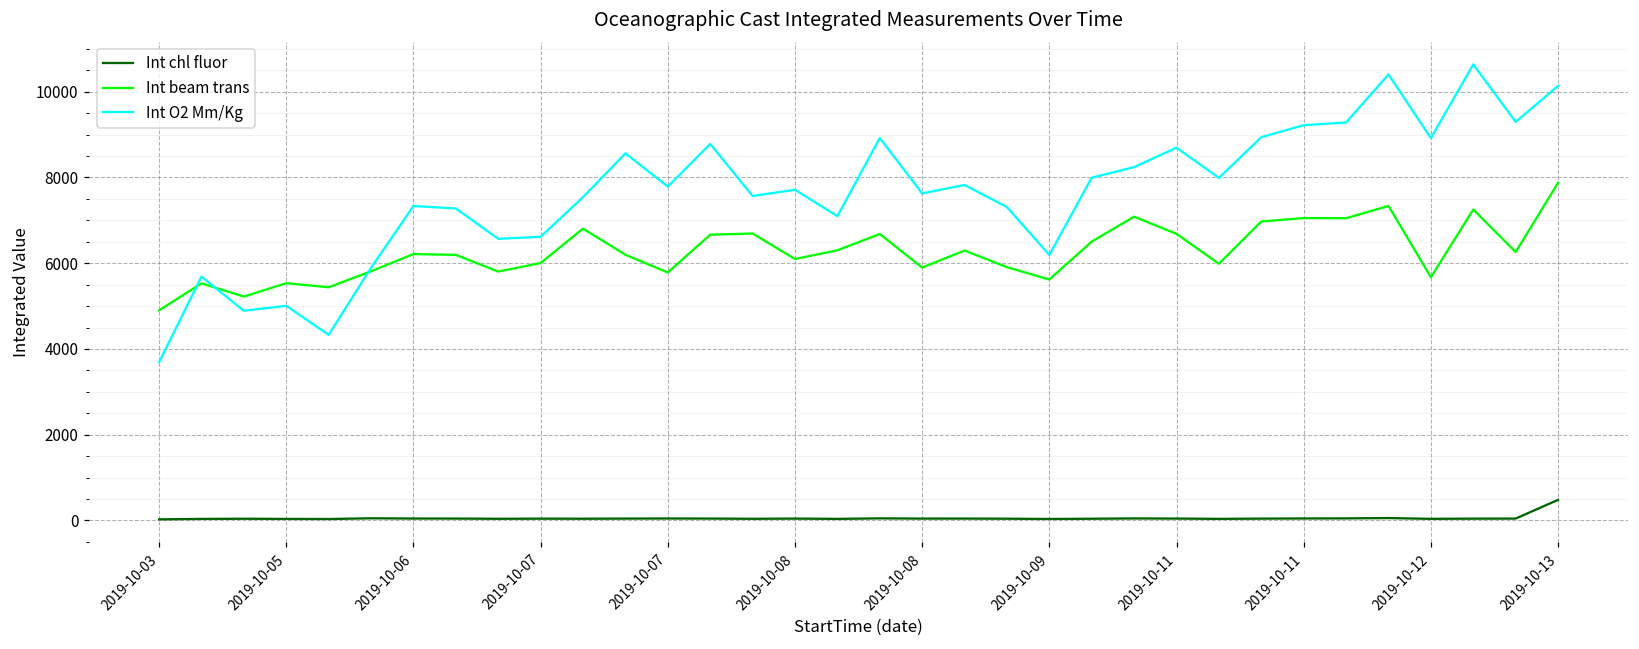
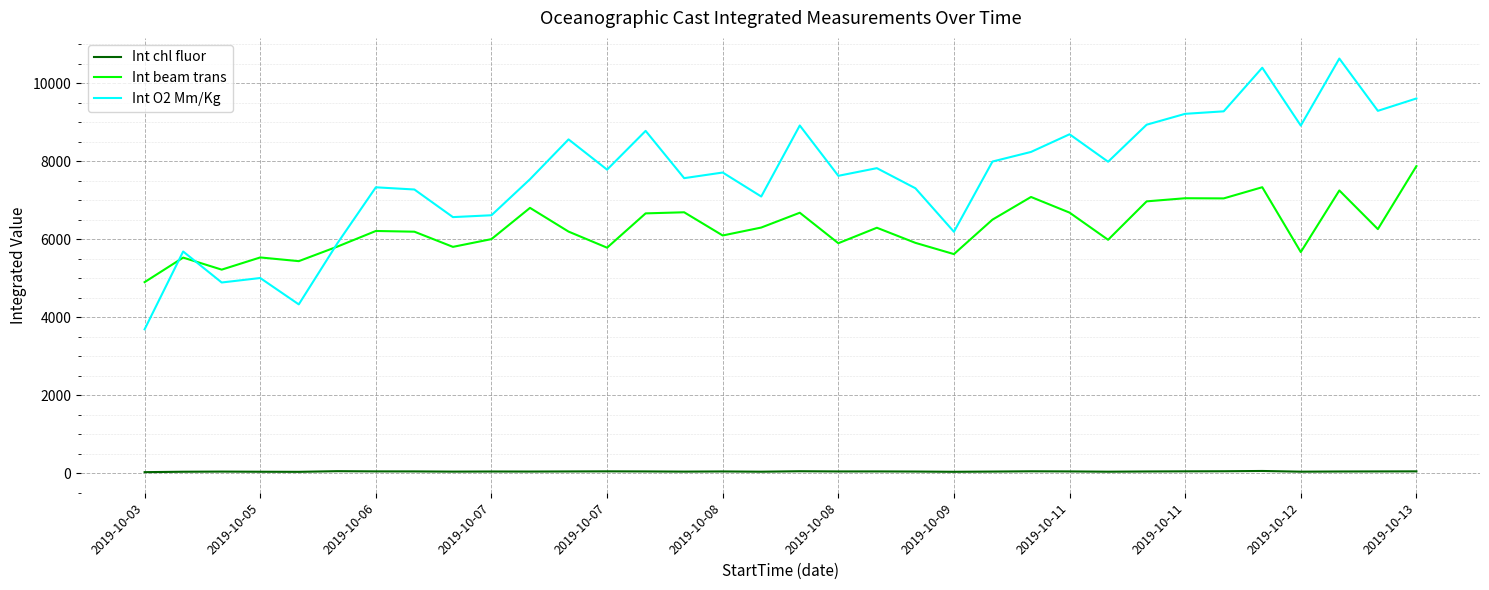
Int chl fluor, 2019-10-13: 500 -> 0
Int O2 Mm/Kg, 2019-10-13: 10100 -> 9600
